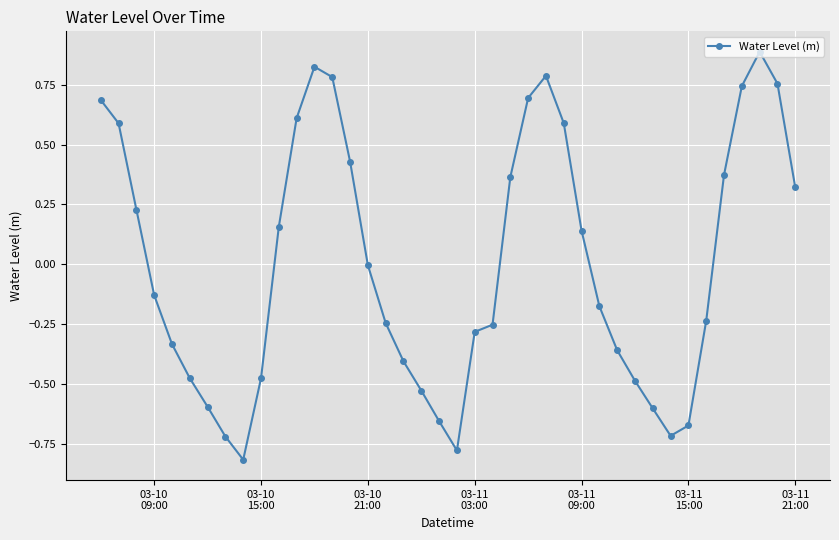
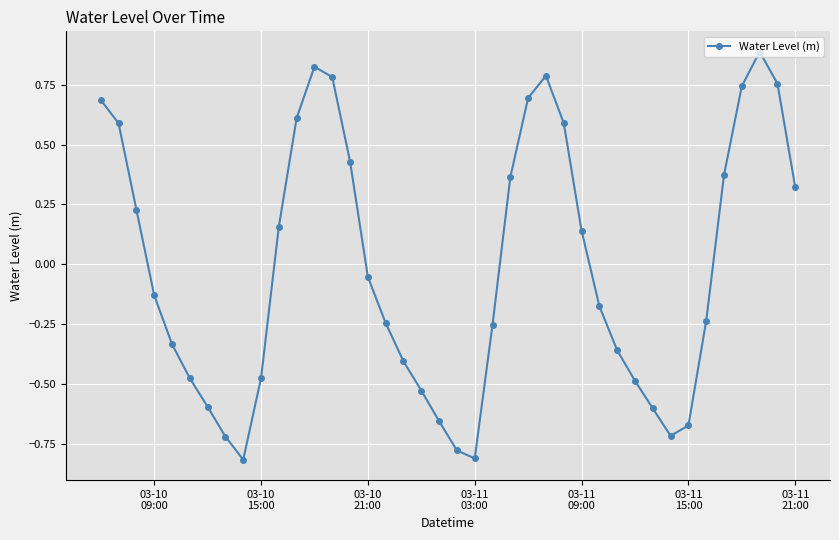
03-10 21:00: 0.00 -> -0.05
03-11 03:00: -0.28 -> -0.81
